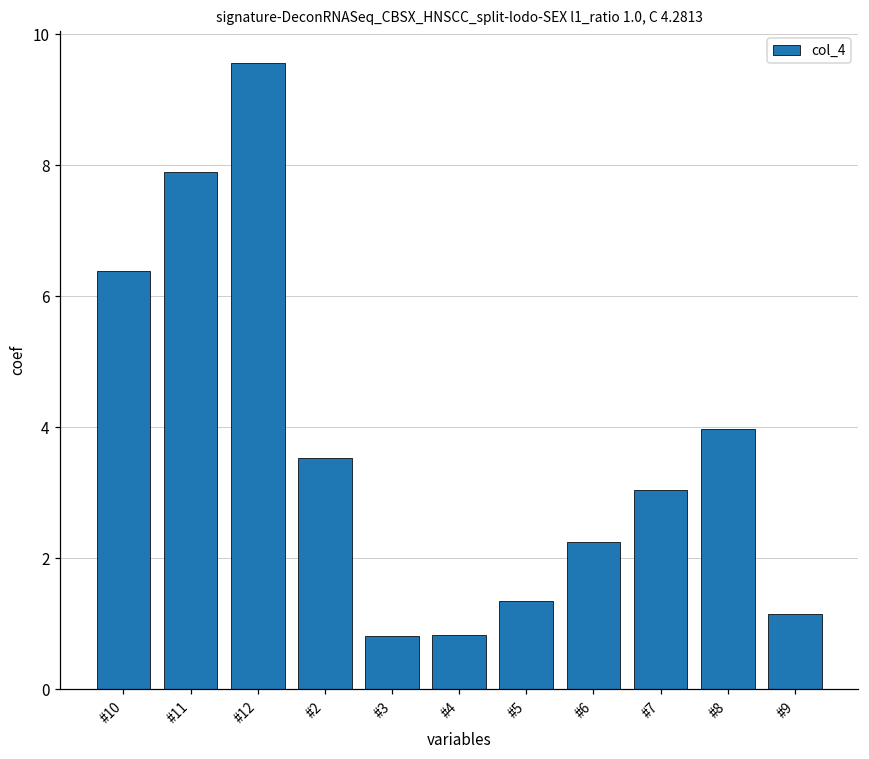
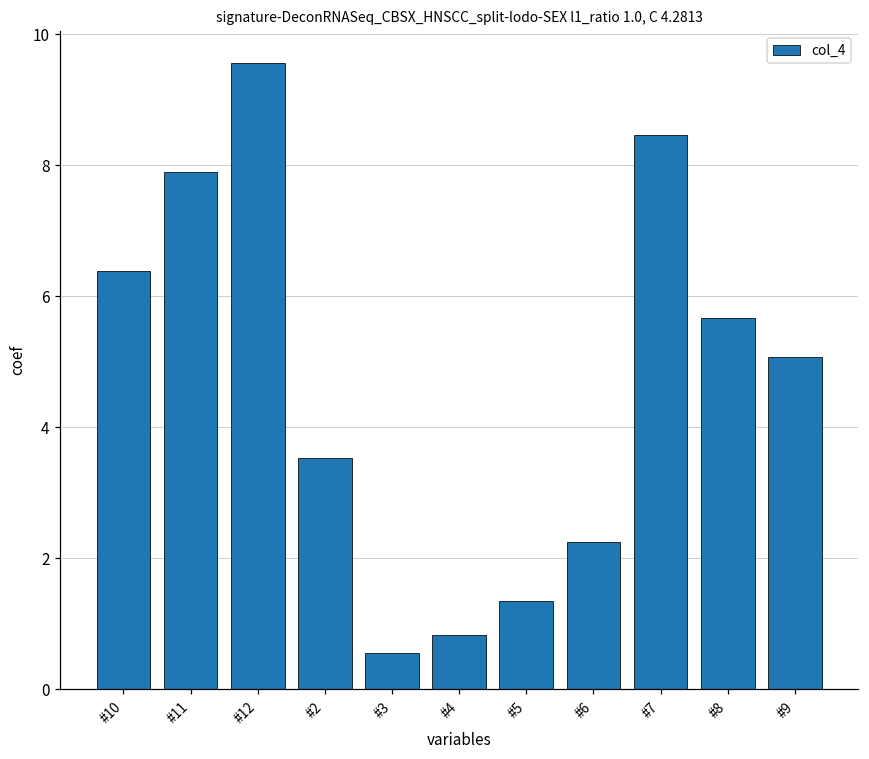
#3: 0.8 -> 0.6
#7: 3.0 -> 8.5
#8: 4.0 -> 5.7
#9: 1.2 -> 5.1
